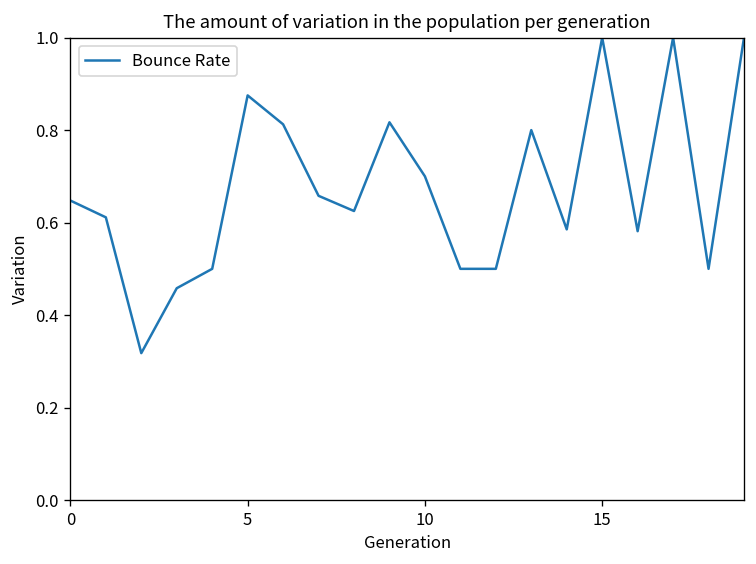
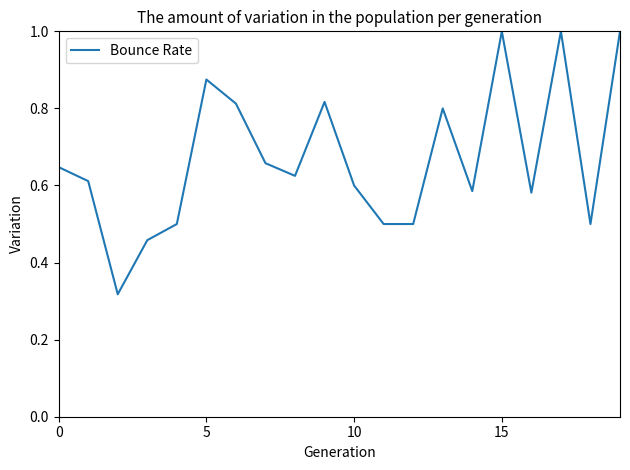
10: 0.7 -> 0.6
